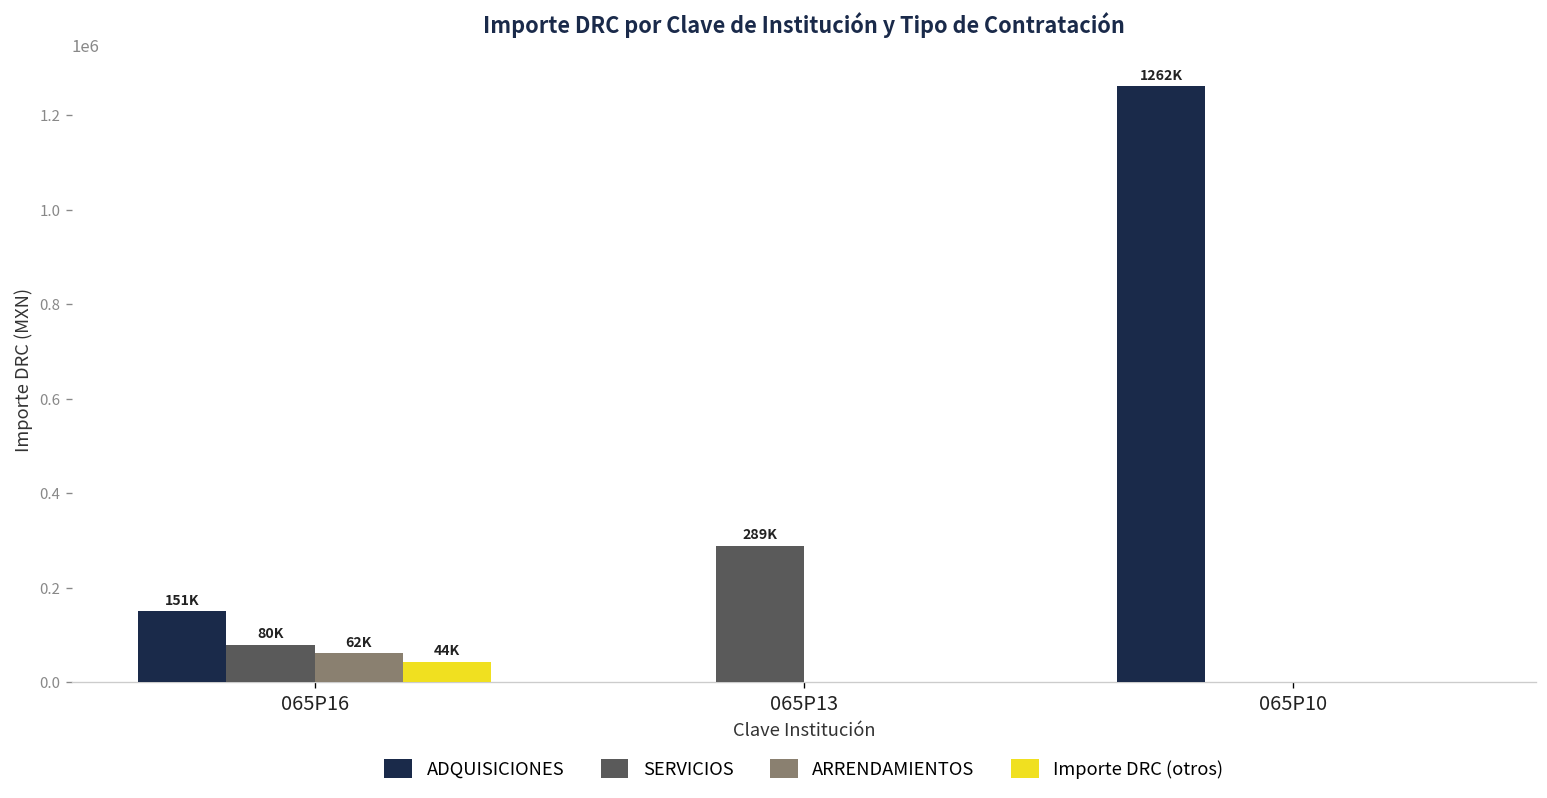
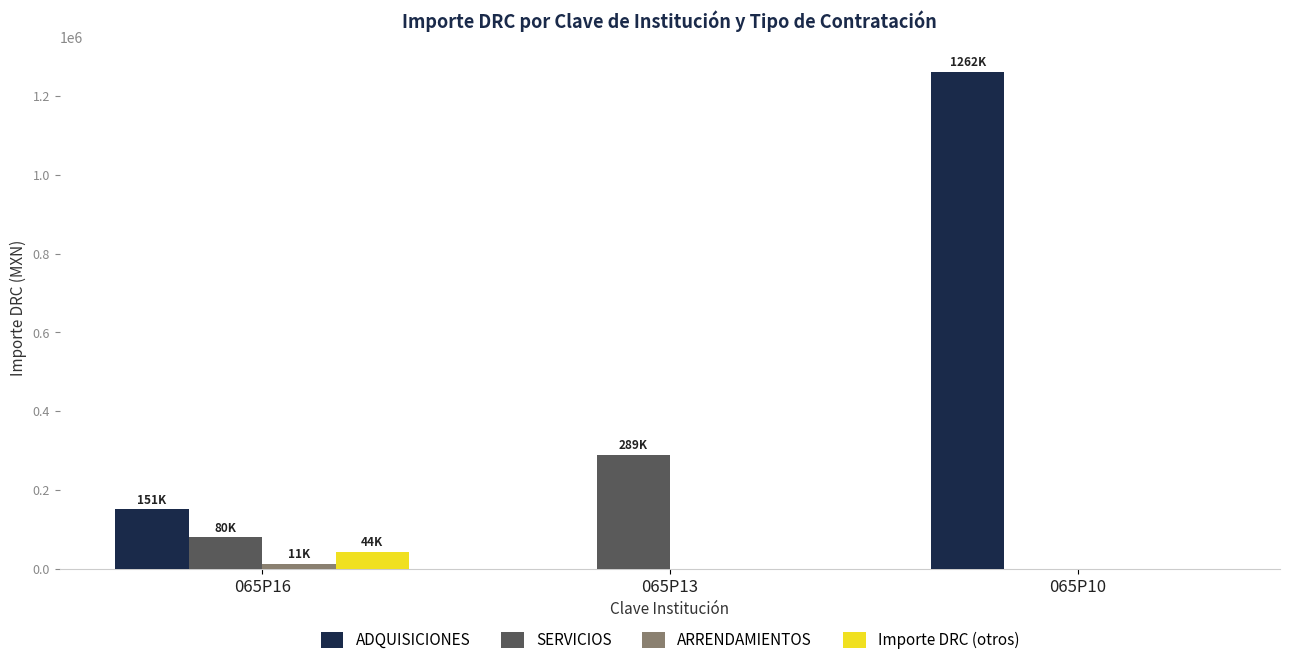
ARRENDAMIENTOS, 065P16: 62K -> 11K
